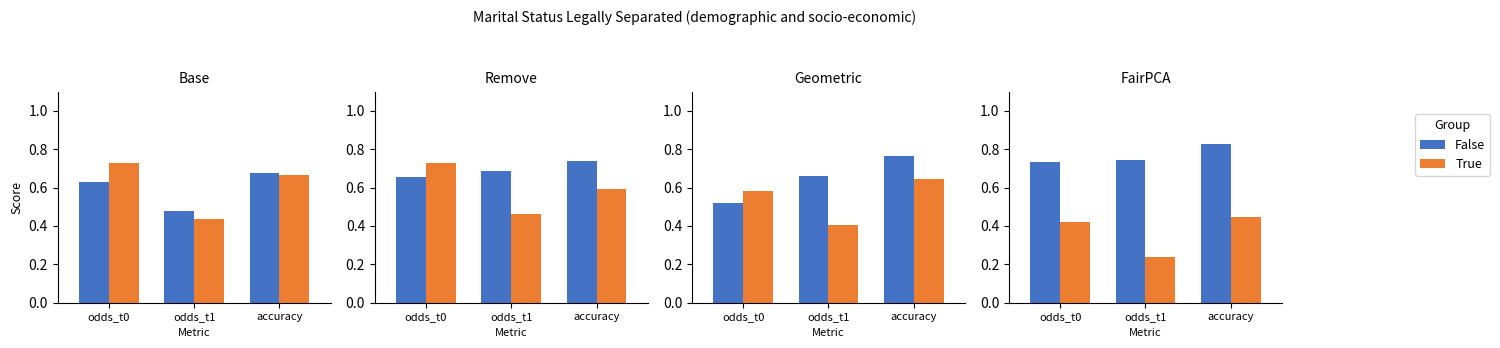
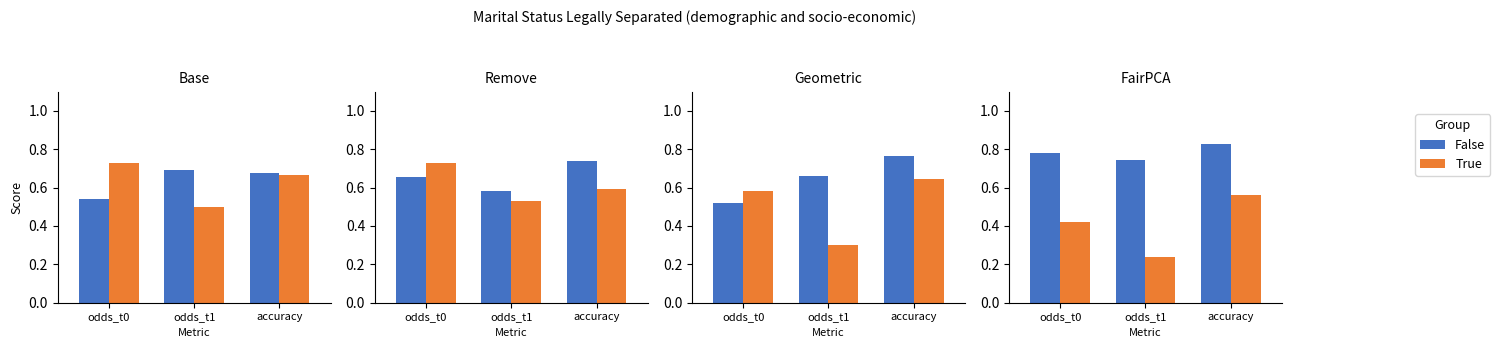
Base, False, odds_t0: 0.63 -> 0.54
Base, False, odds_t1: 0.48 -> 0.69
Base, True, odds_t1: 0.44 -> 0.50
Remove, False, odds_t1: 0.69 -> 0.58
Remove, True, odds_t1: 0.46 -> 0.53
Geometric, True, odds_t1: 0.40 -> 0.30
FairPCA, False, odds_t0: 0.73 -> 0.78
FairPCA, True, accuracy: 0.45 -> 0.56
